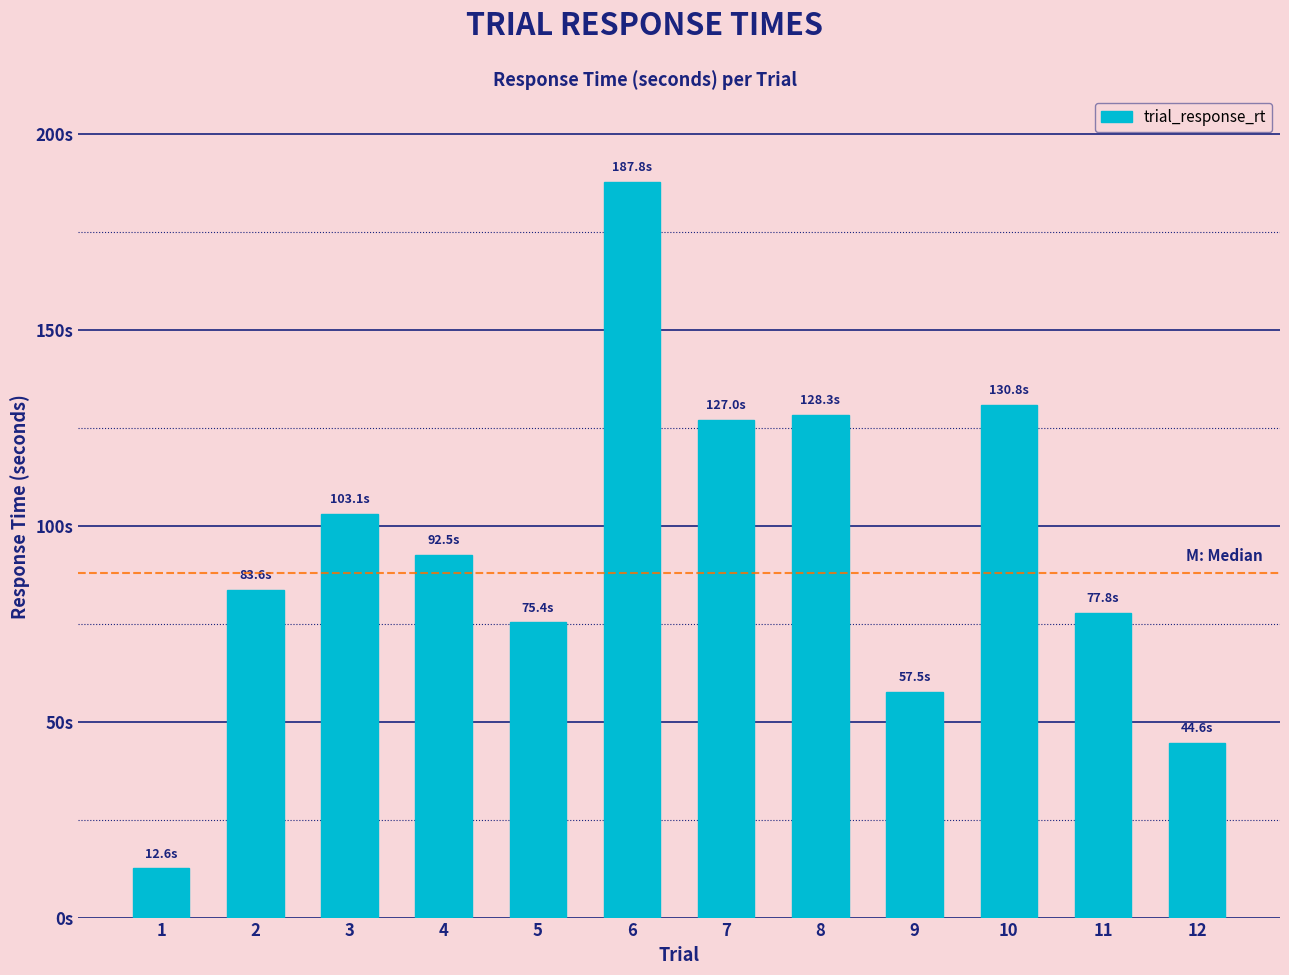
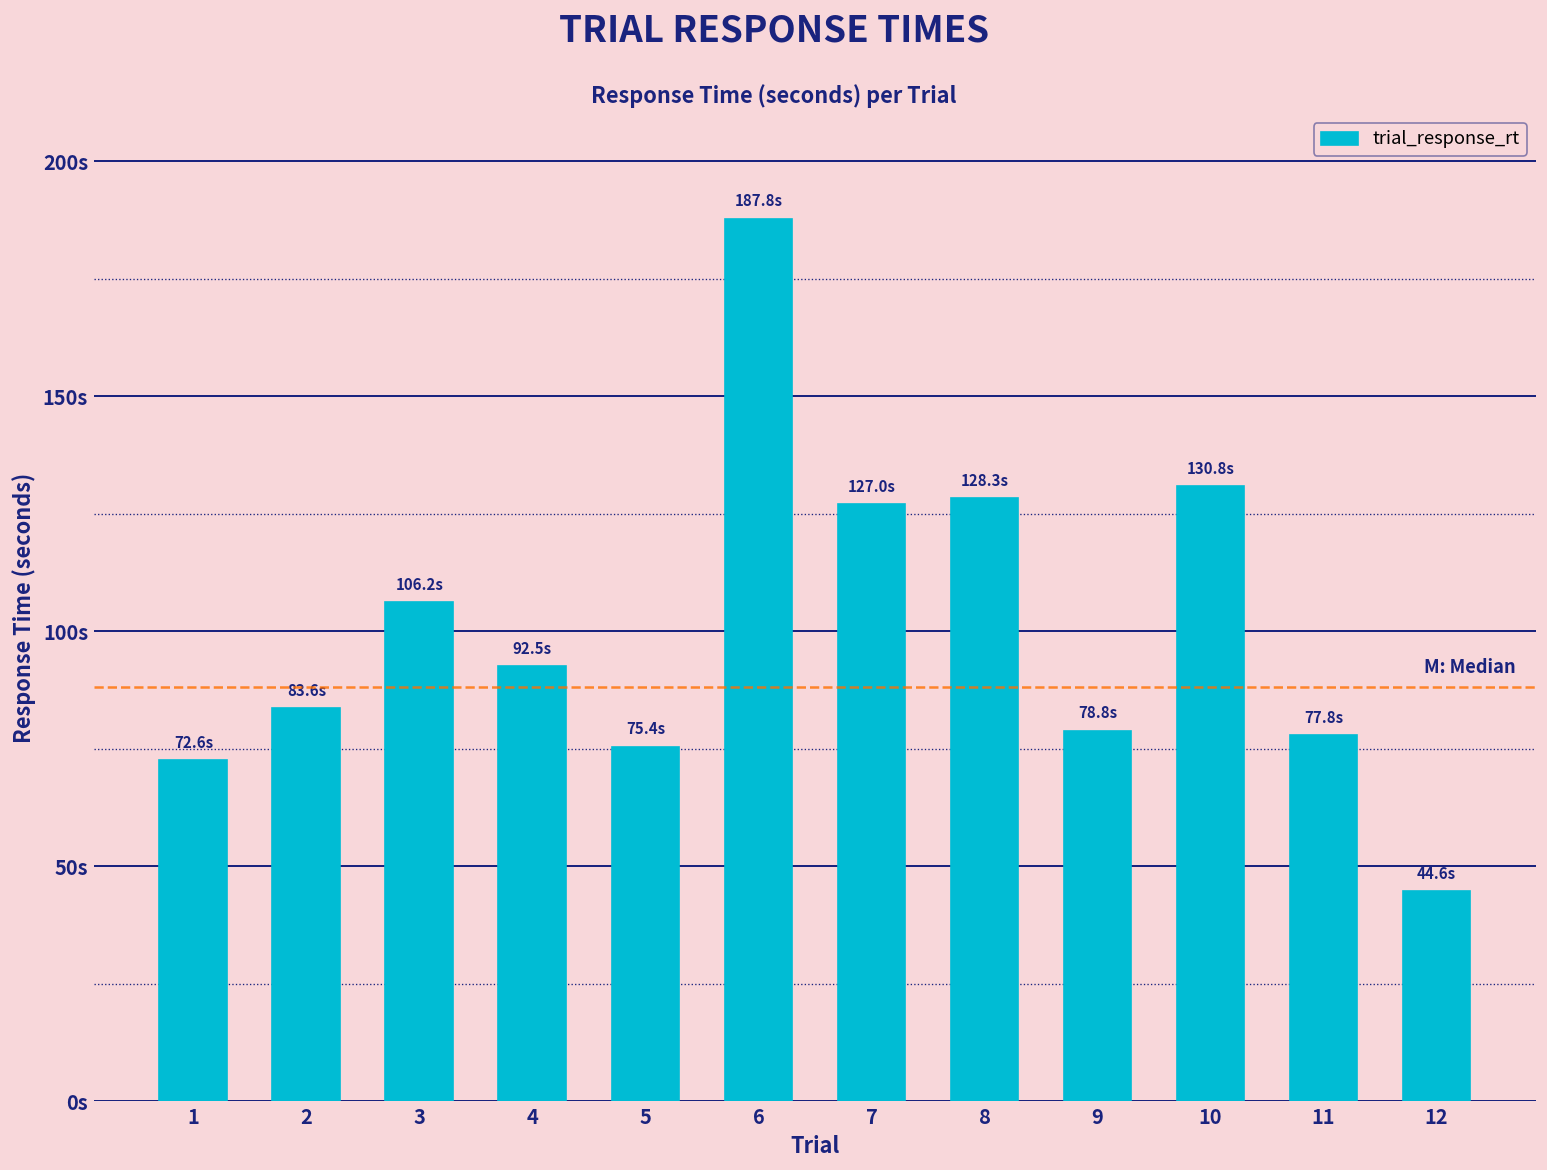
1: 12.6s -> 72.6s
3: 103.1s -> 106.2s
9: 57.5s -> 78.8s
